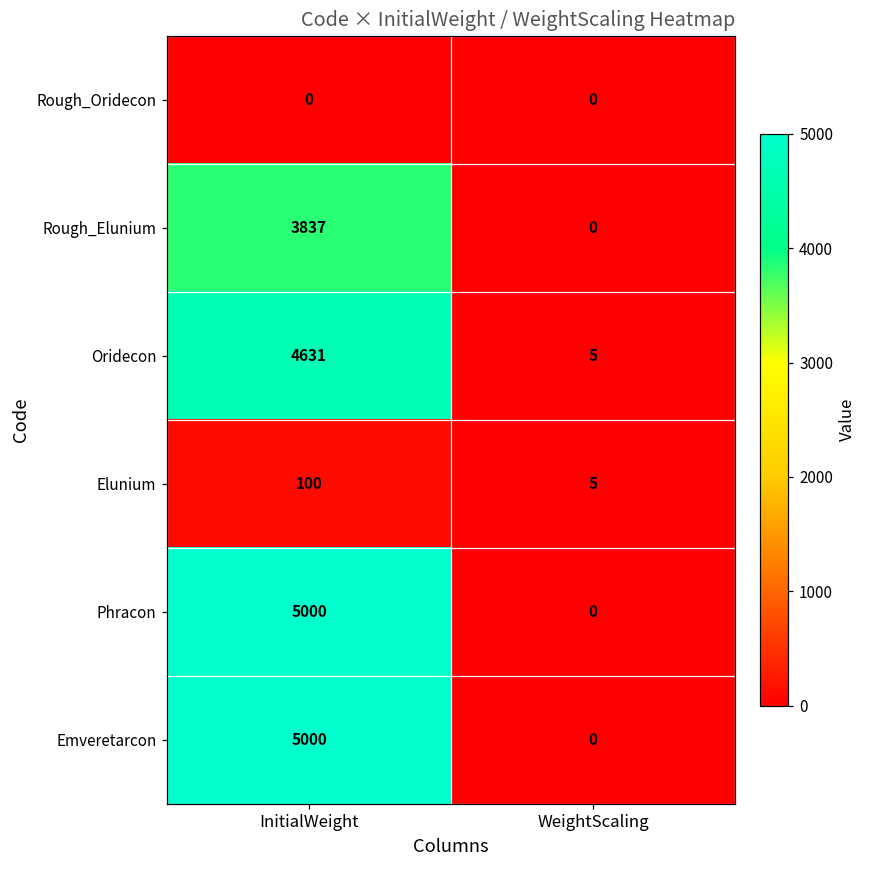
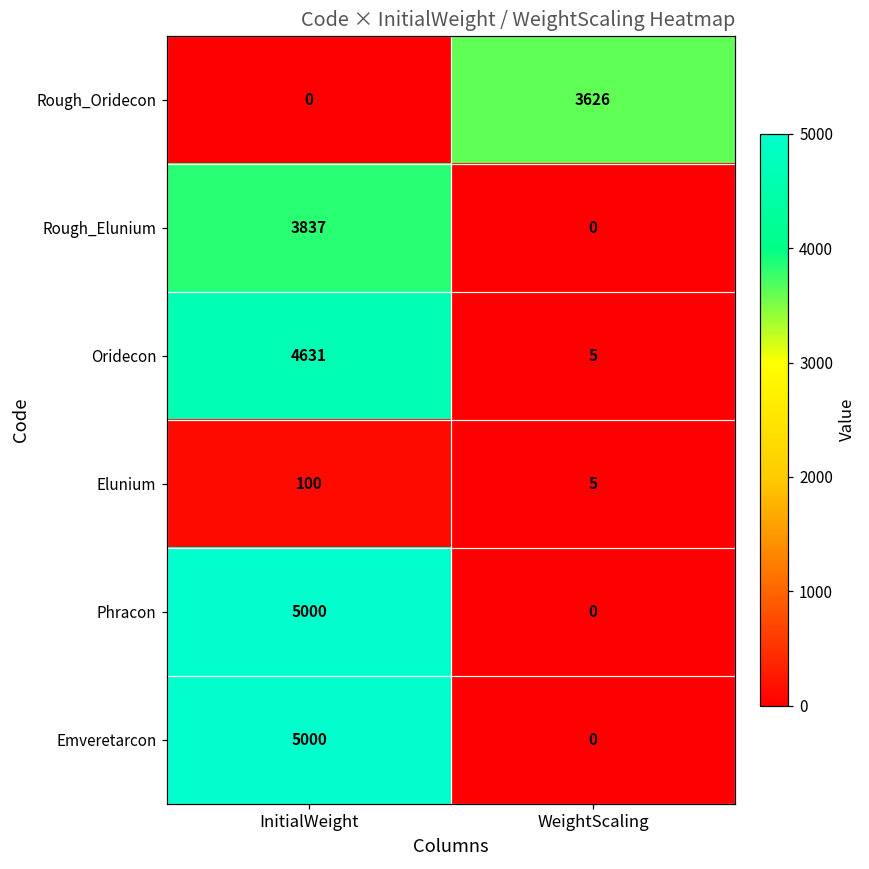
Rough_Oridecon, WeightScaling: 0 -> 3626
